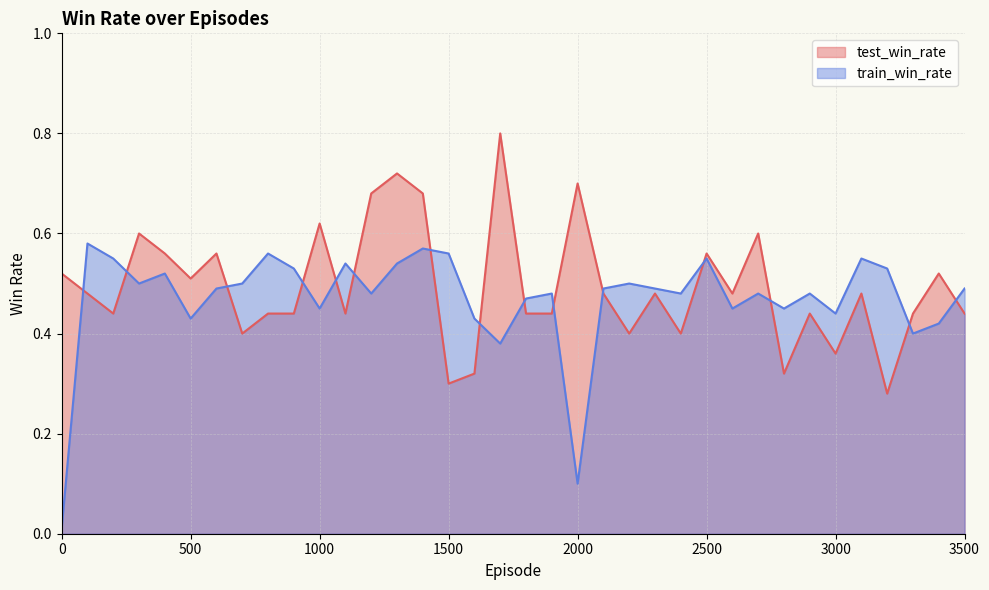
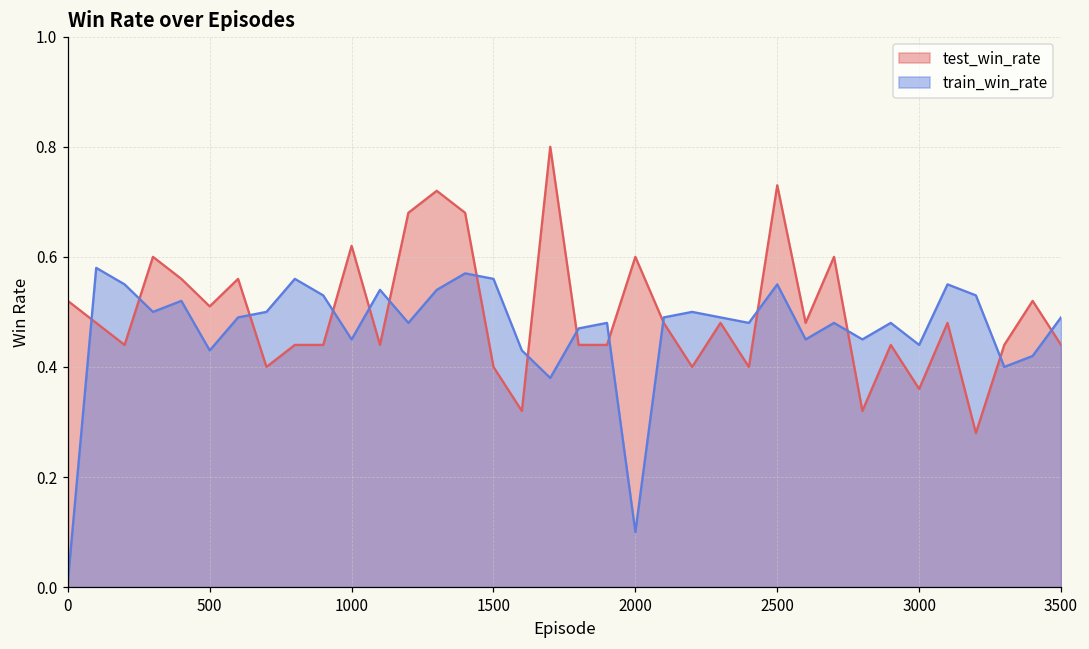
test_win_rate, 1500: 0.3 -> 0.4
test_win_rate, 2000: 0.7 -> 0.6
test_win_rate, 2500: 0.56 -> 0.73
